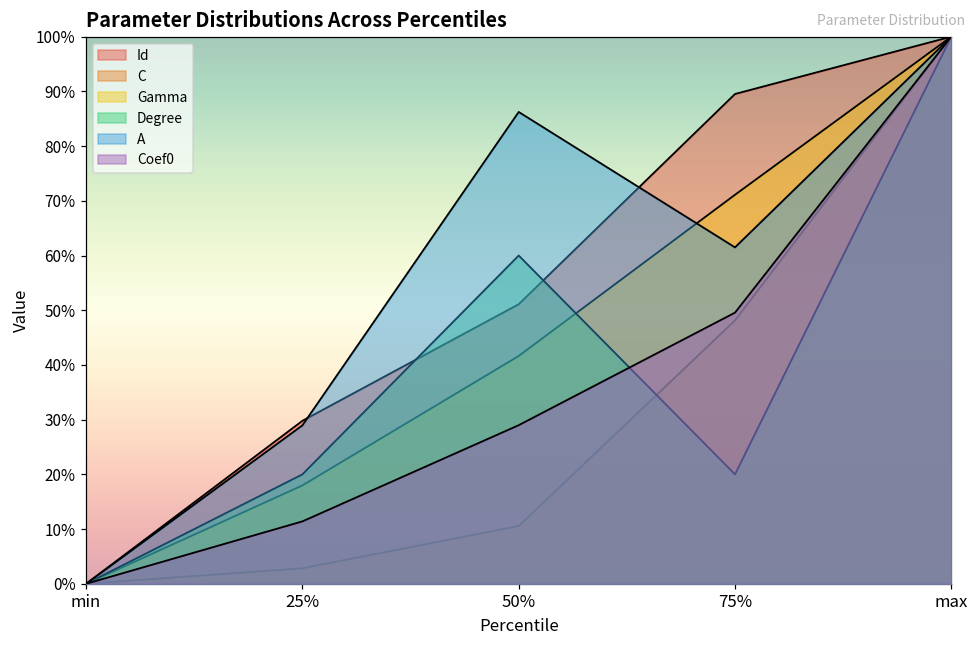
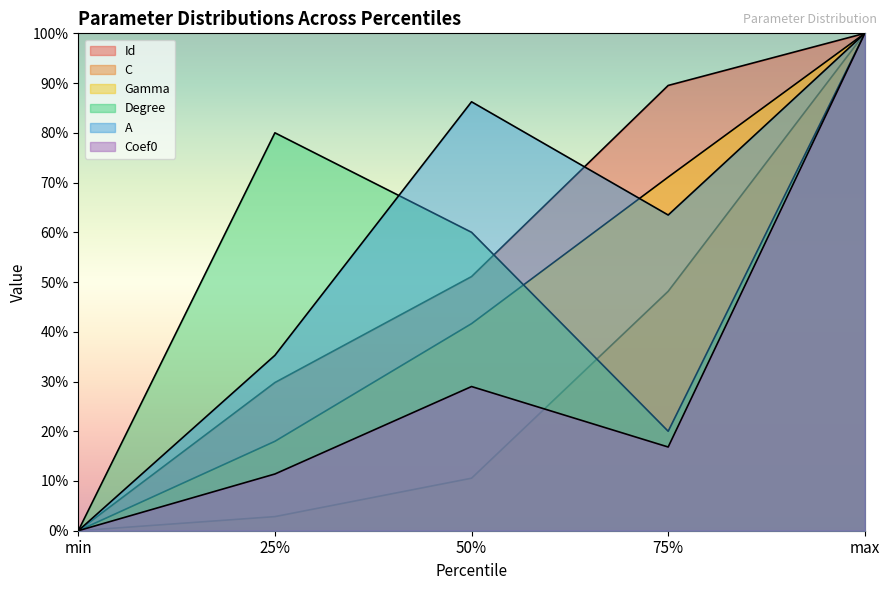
Degree, 25%: 20% -> 80%
A, 25%: 29% -> 35%
A, 75%: 61% -> 63%
Coef0, 75%: 50% -> 17%
